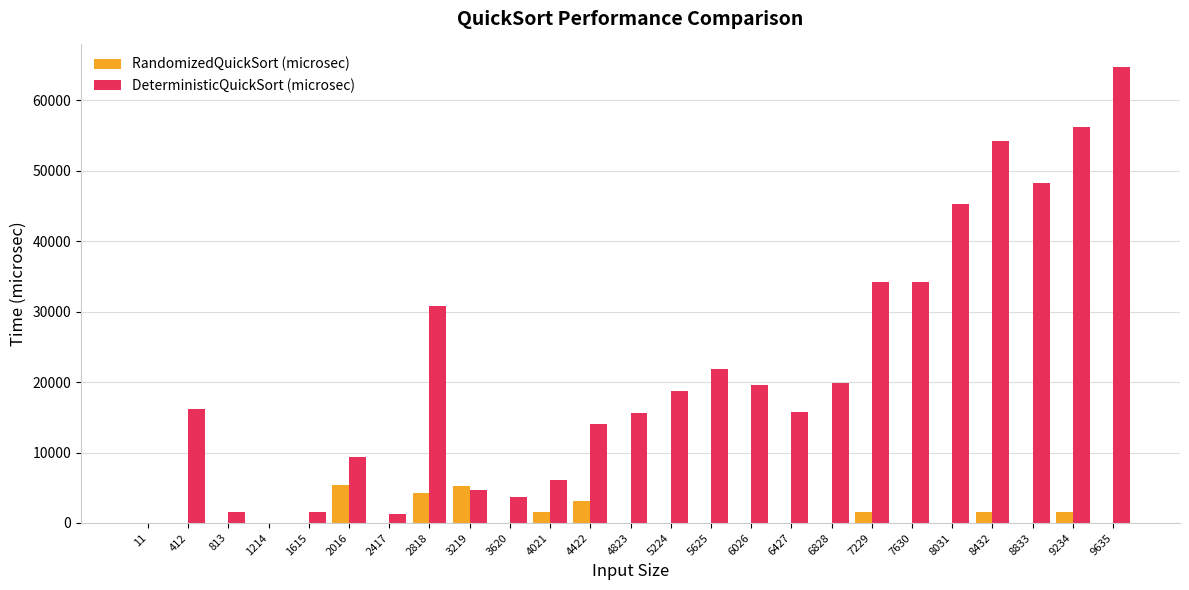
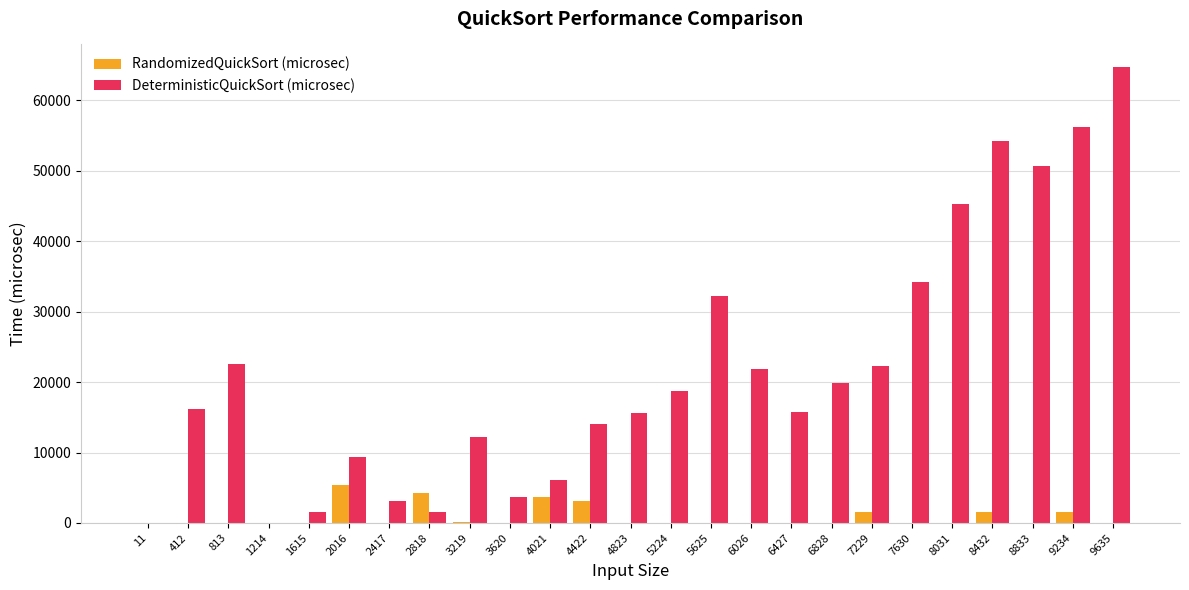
DeterministicQuickSort (microsec), 813: 2000 -> 23000
DeterministicQuickSort (microsec), 2417: 1000 -> 3000
DeterministicQuickSort (microsec), 2818: 31000 -> 2000
RandomizedQuickSort (microsec), 3219: 5000 -> 0
DeterministicQuickSort (microsec), 3219: 5000 -> 12000
RandomizedQuickSort (microsec), 4021: 2000 -> 4000
DeterministicQuickSort (microsec), 5625: 22000 -> 32000
DeterministicQuickSort (microsec), 6026: 20000 -> 22000
DeterministicQuickSort (microsec), 7229: 34000 -> 22000
DeterministicQuickSort (microsec), 8833: 48000 -> 51000
